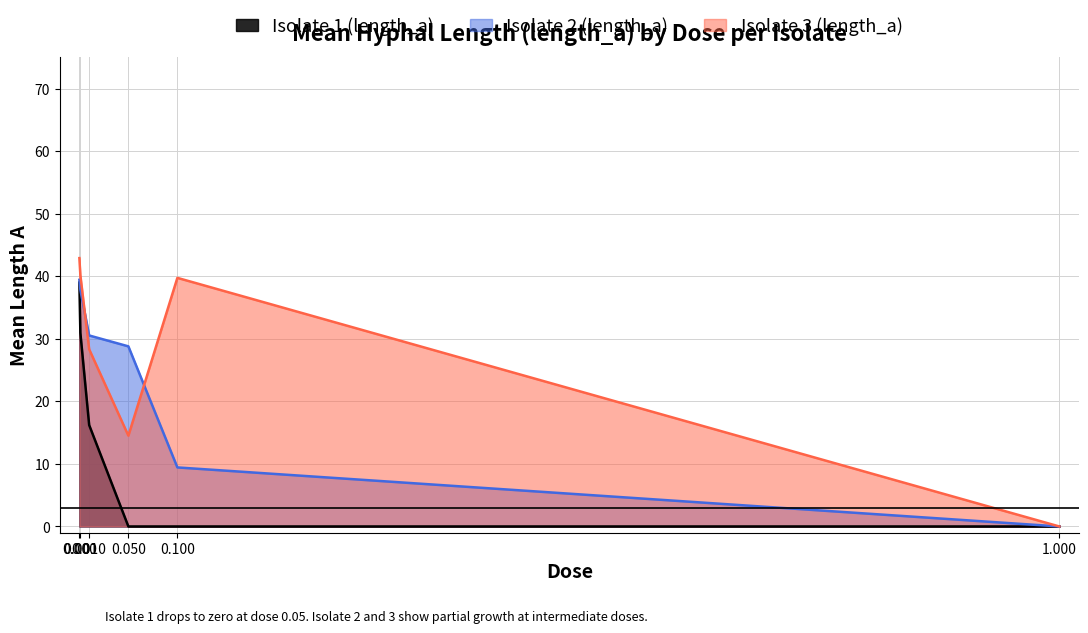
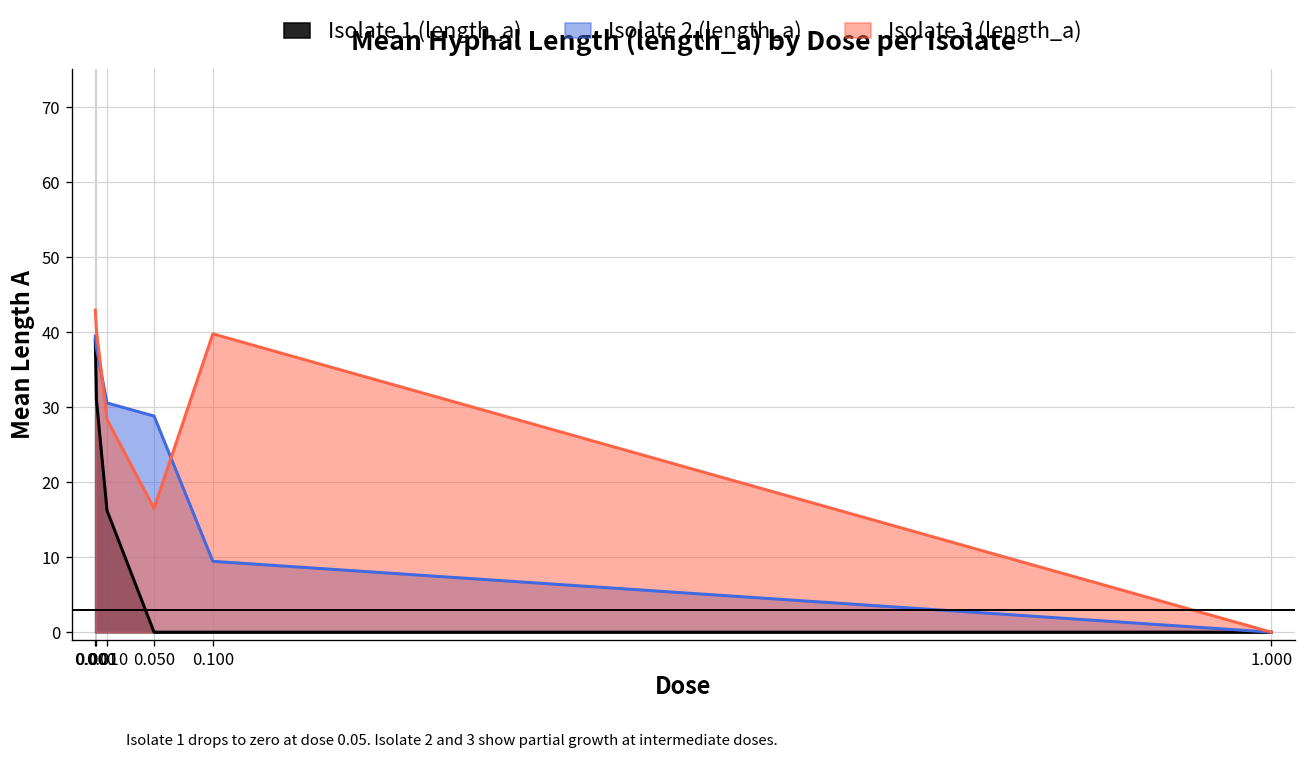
Isolate 3 (length_a), 0.050: 15 -> 17
